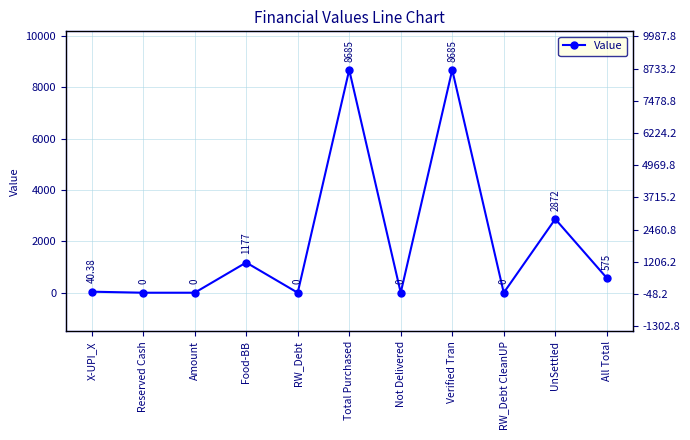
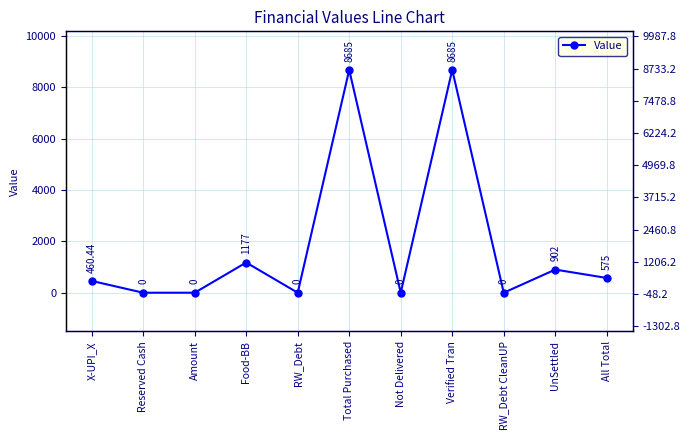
X-UPI_X: 40.38 -> 460.44
UnSettled: 2872 -> 902
